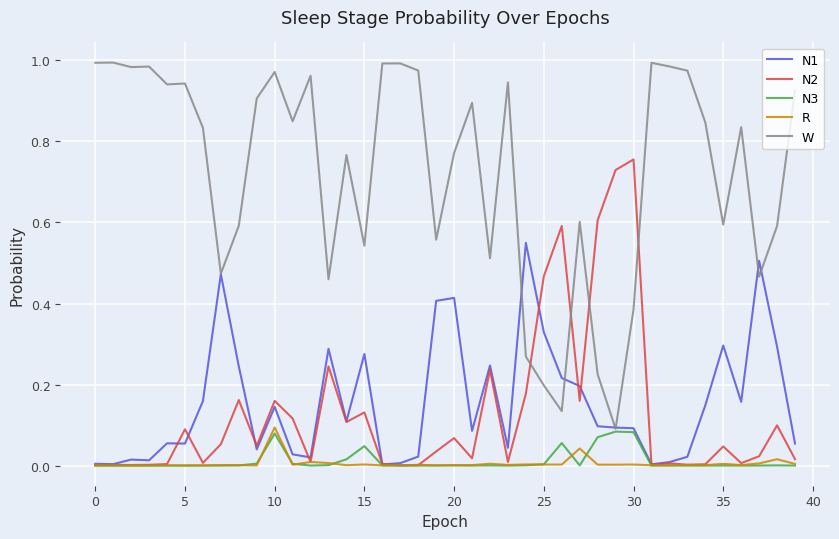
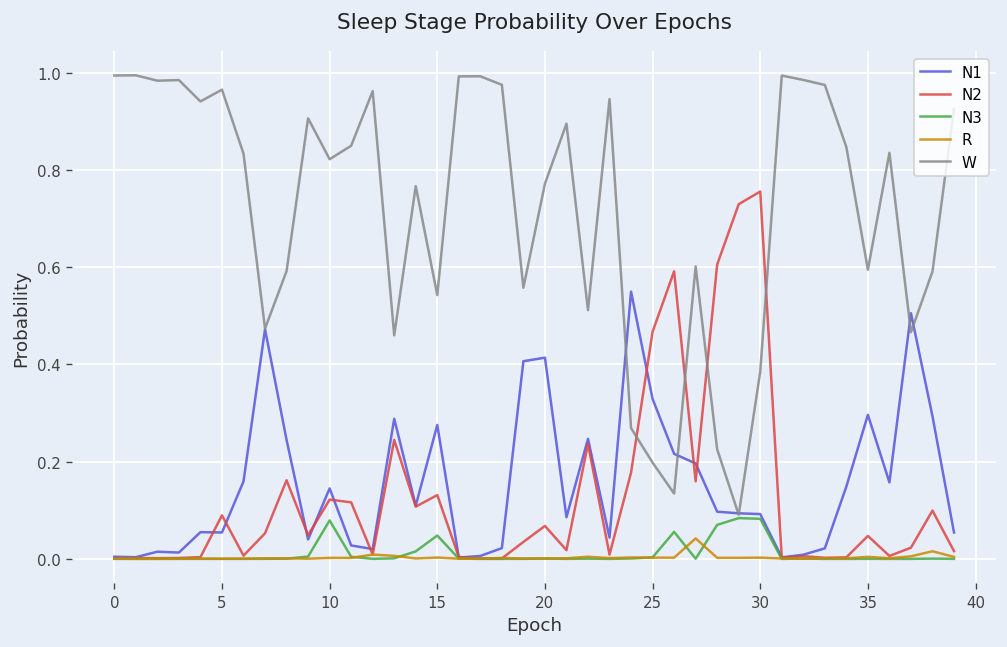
W, 5: 0.94 -> 0.97
N2, 10: 0.16 -> 0.12
R, 10: 0.09 -> 0.00
W, 10: 0.97 -> 0.82
